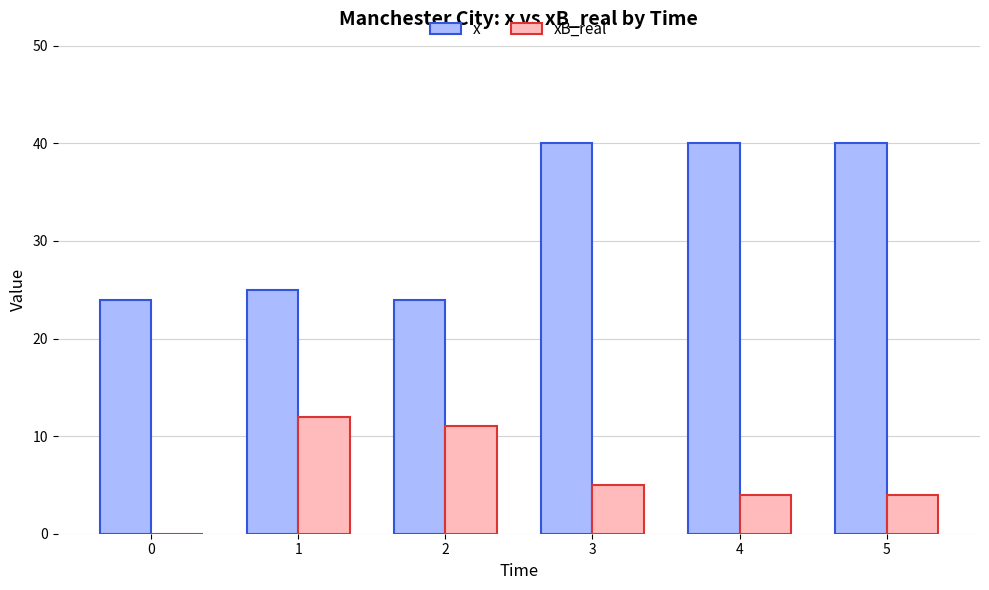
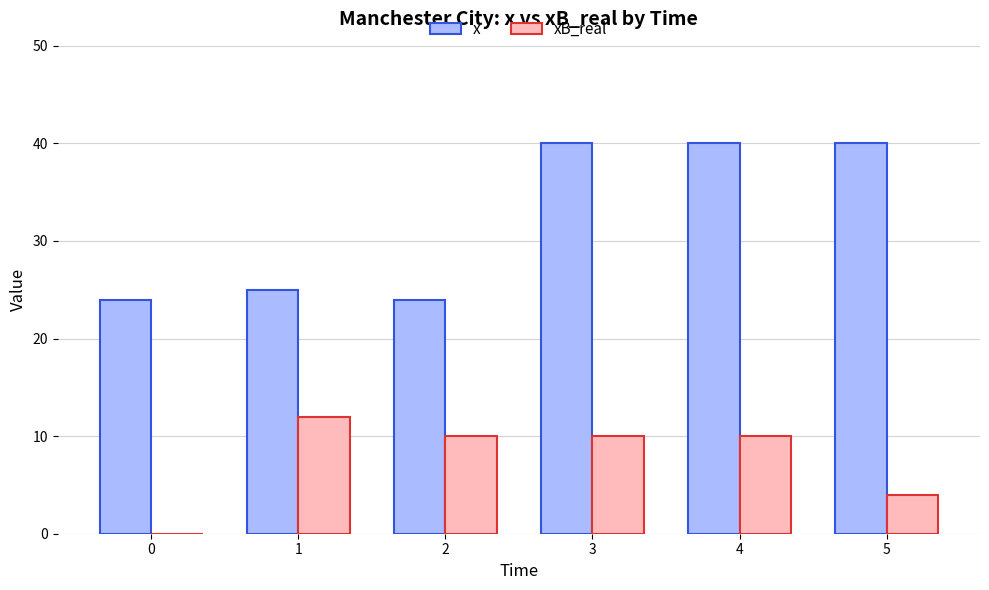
xB_real, 2: 11 -> 10
xB_real, 3: 5 -> 10
xB_real, 4: 4 -> 10
